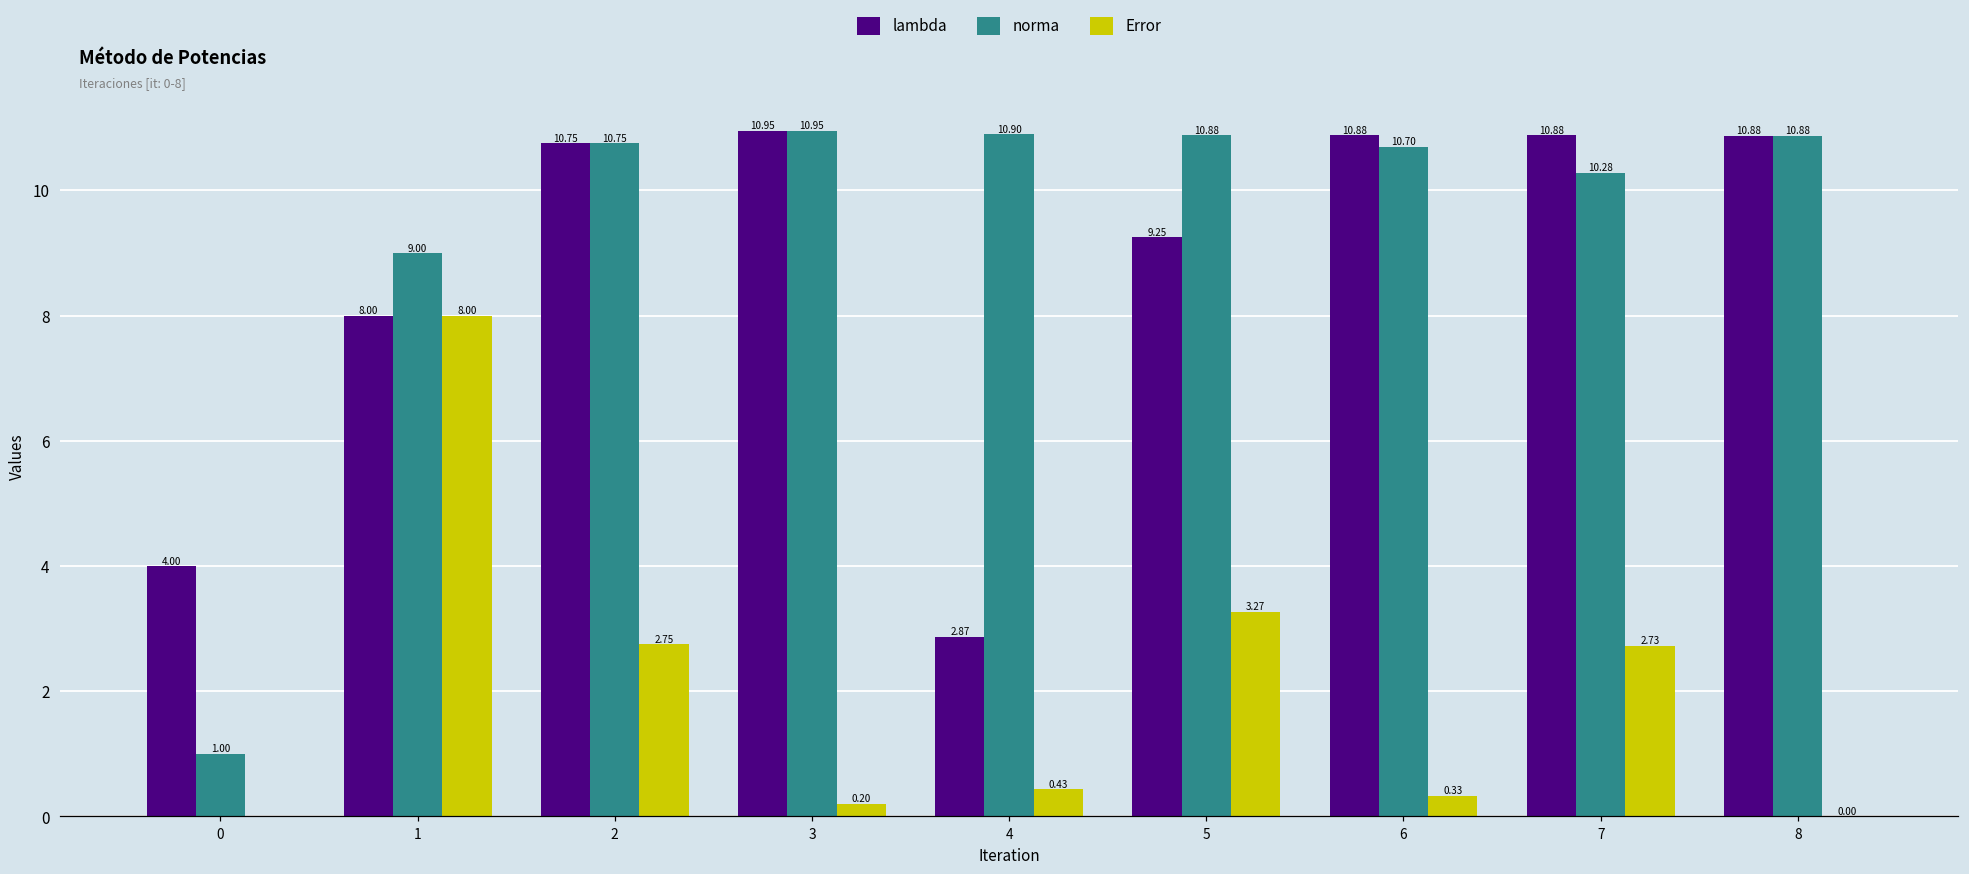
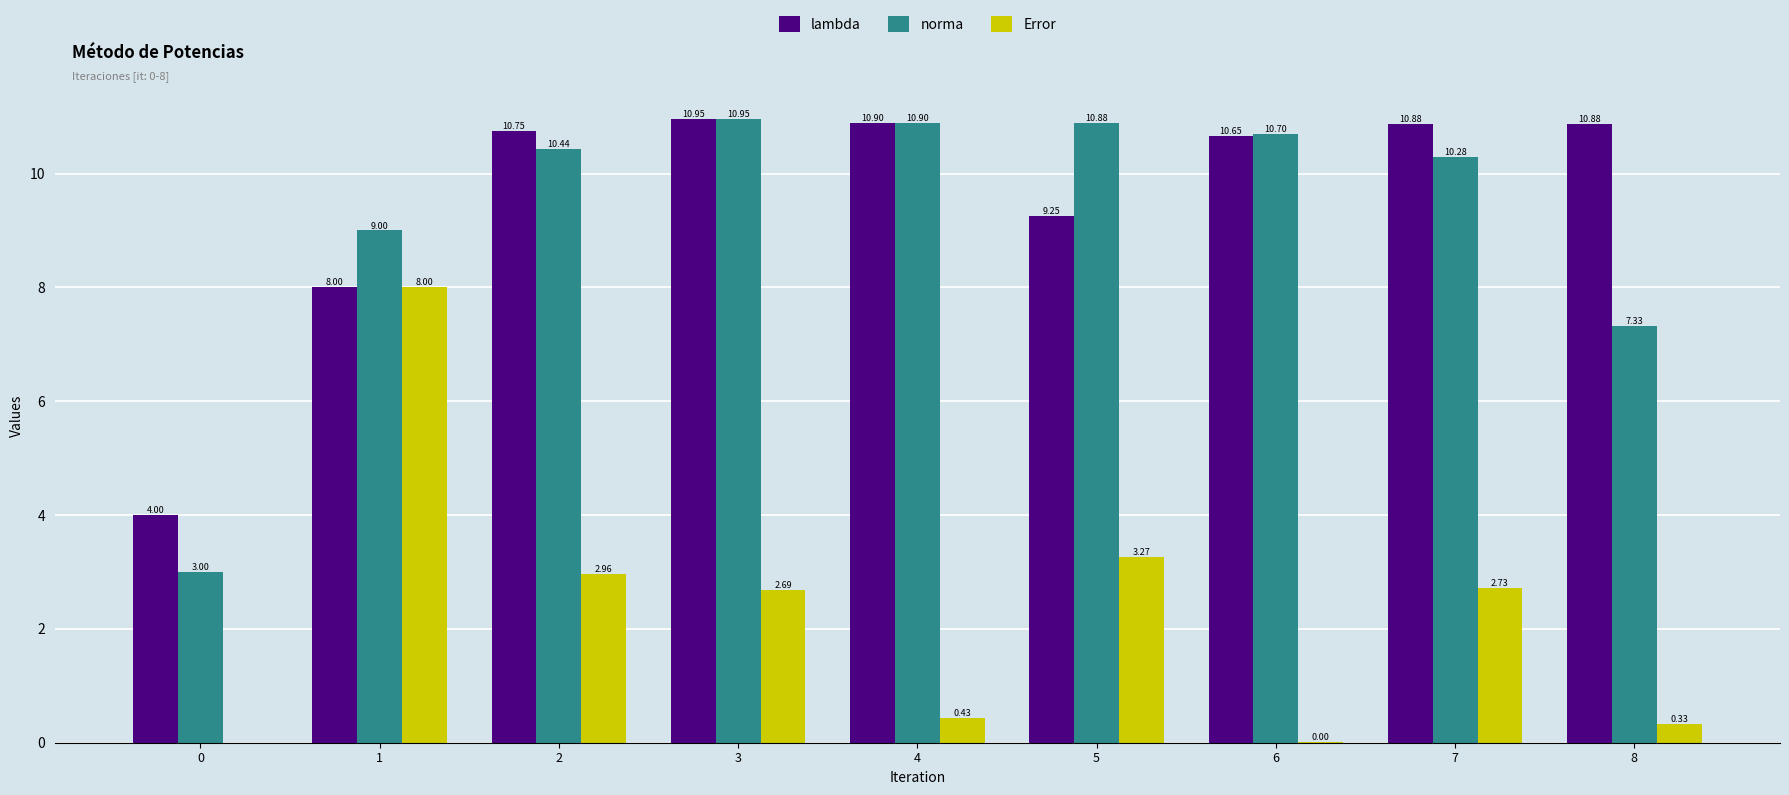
norma, 0: 1.00 -> 3.00
norma, 2: 10.75 -> 10.44
Error, 2: 2.75 -> 2.96
Error, 3: 0.20 -> 2.69
lambda, 4: 2.87 -> 10.90
lambda, 6: 10.88 -> 10.65
Error, 6: 0.33 -> 0.00
norma, 8: 10.88 -> 7.33
Error, 8: 0.00 -> 0.33
